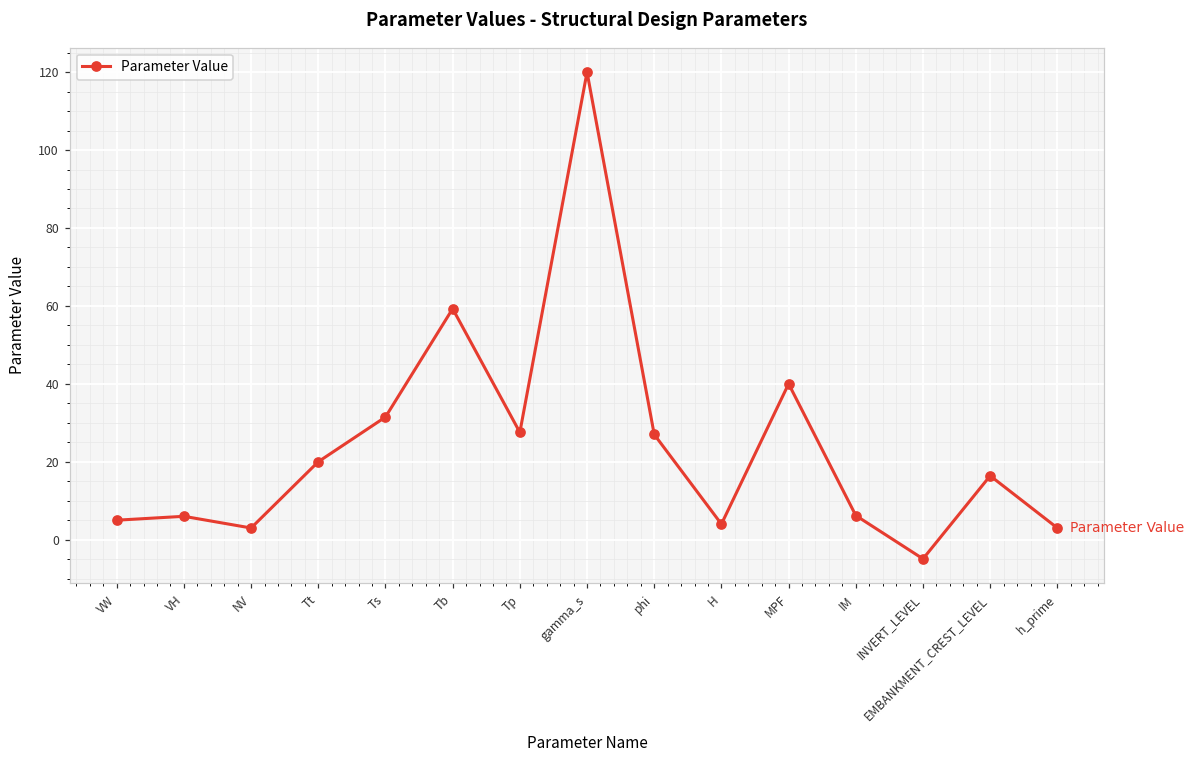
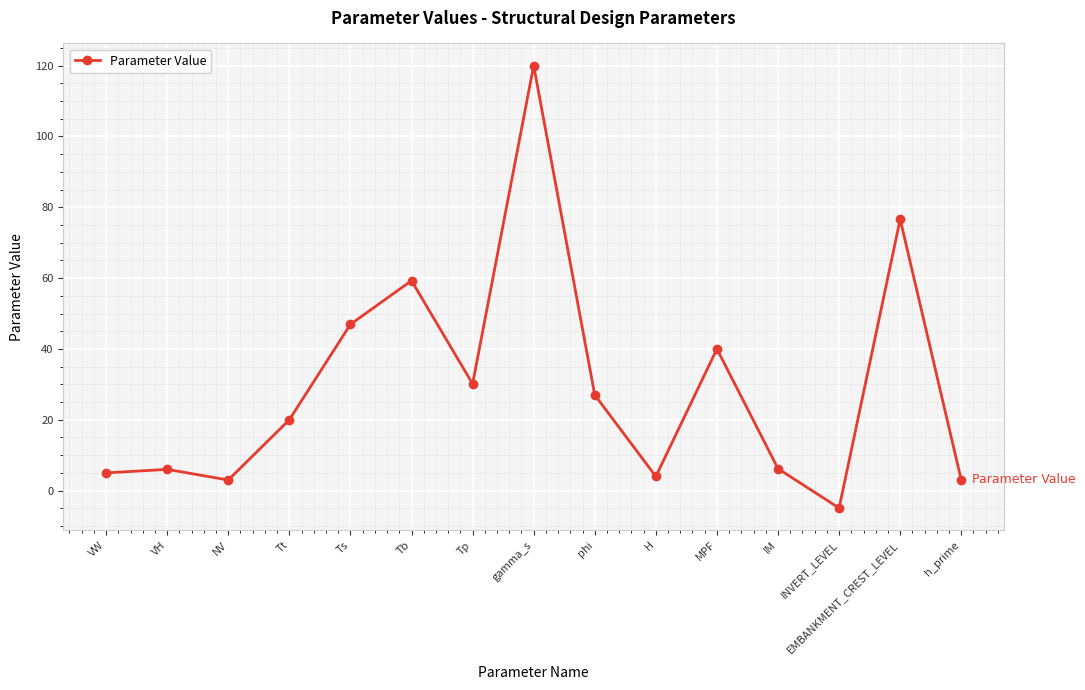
Ts: 31 -> 47
Tp: 28 -> 30
EMBANKMENT_CREST_LEVEL: 16 -> 77
